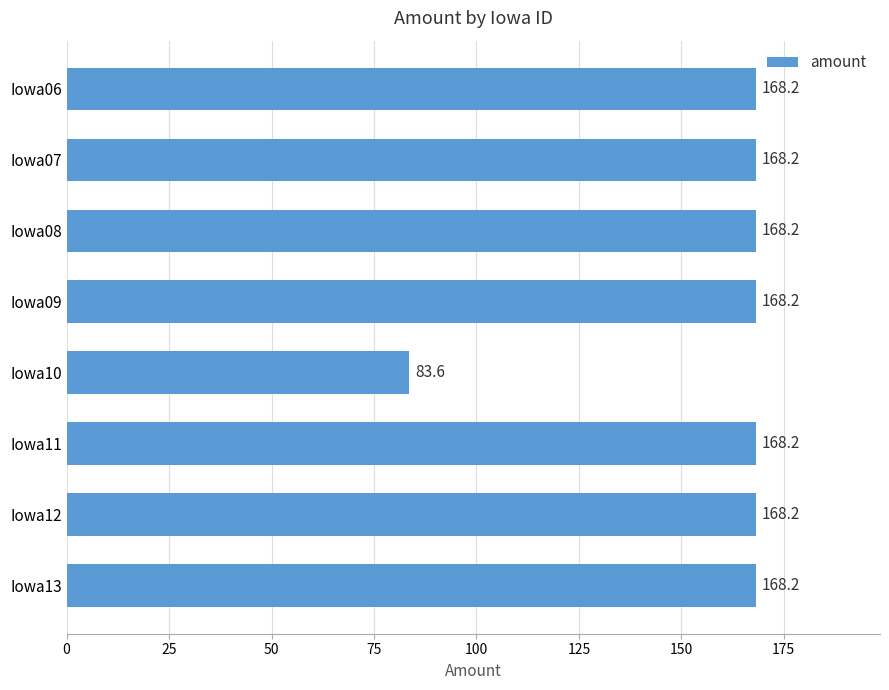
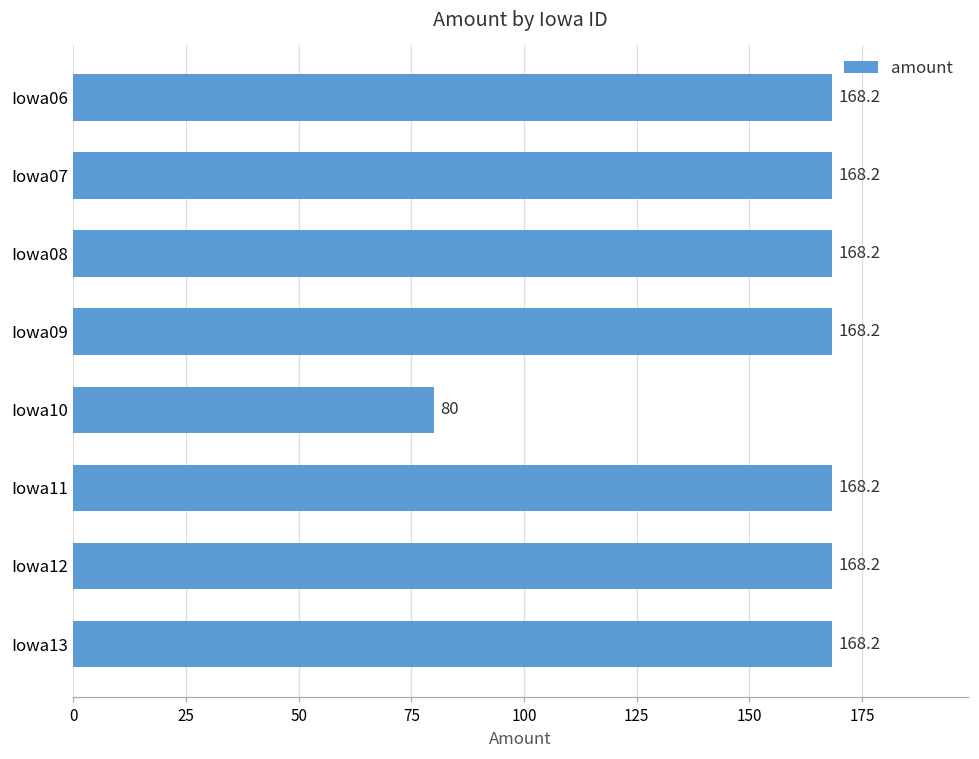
Iowa10: 83.6 -> 80
